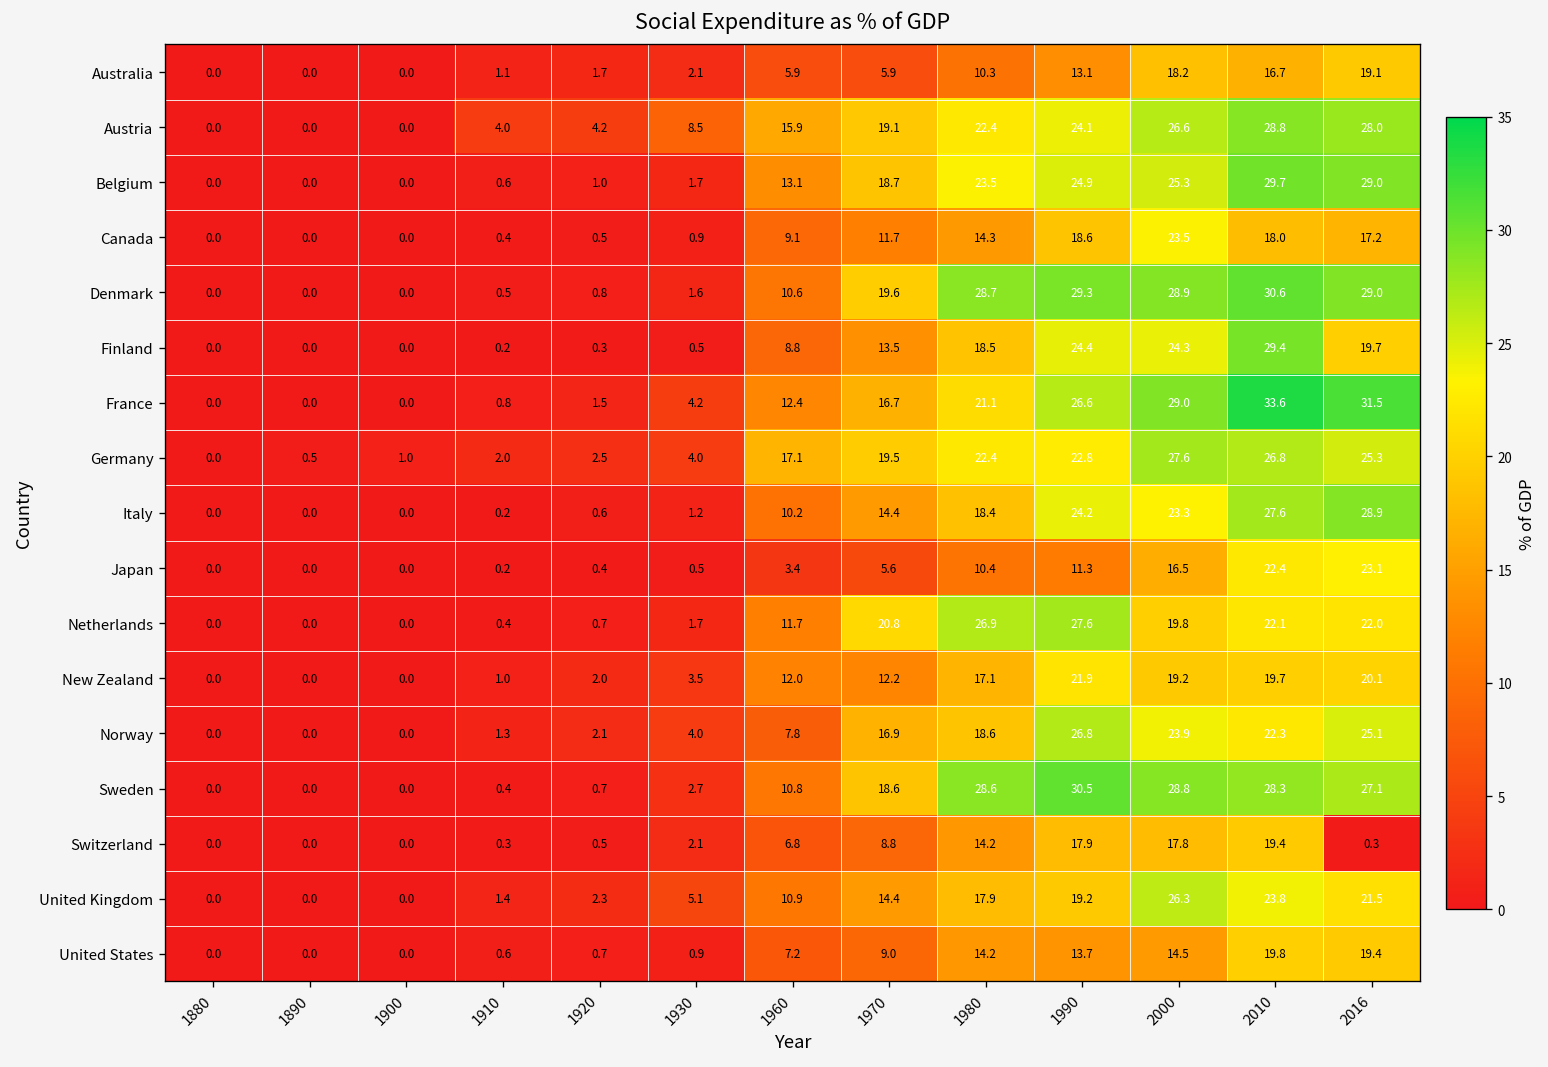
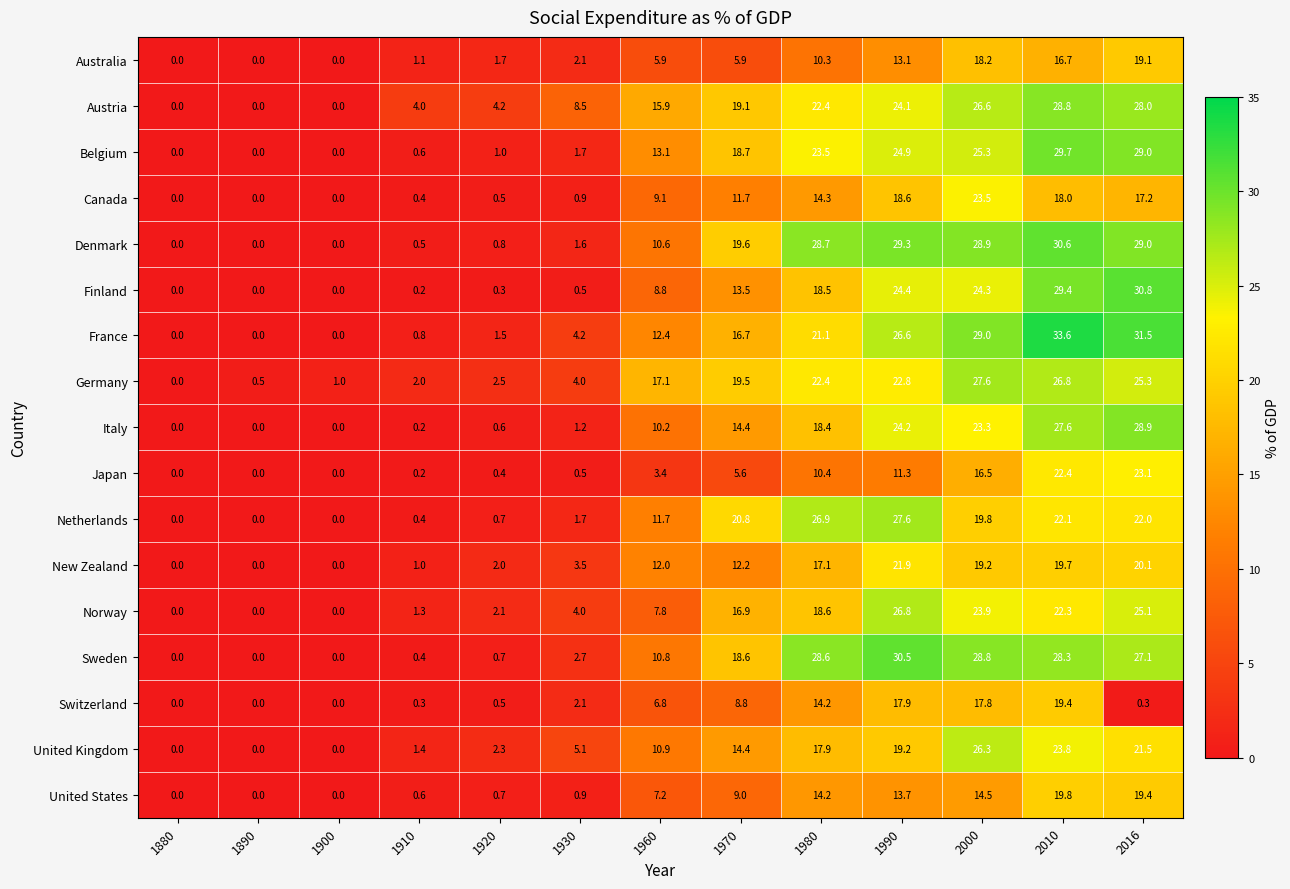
Finland, 2016: 19.7 -> 30.8
